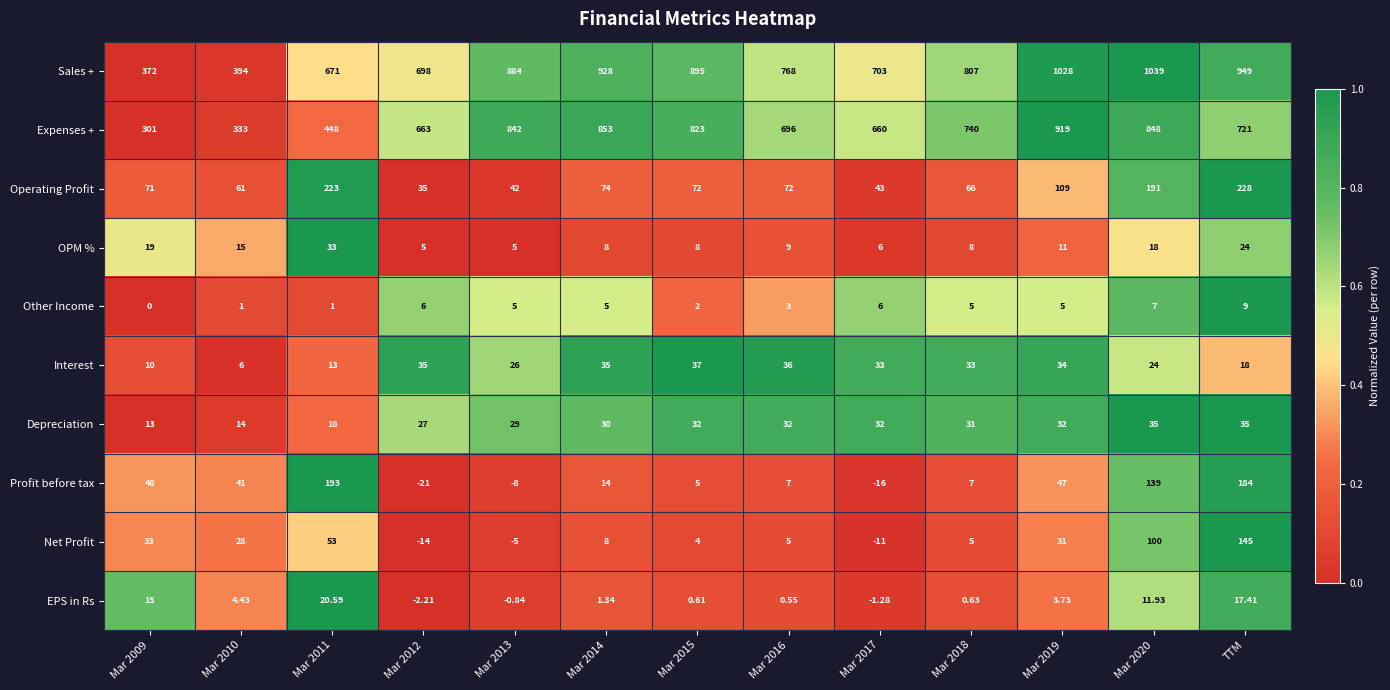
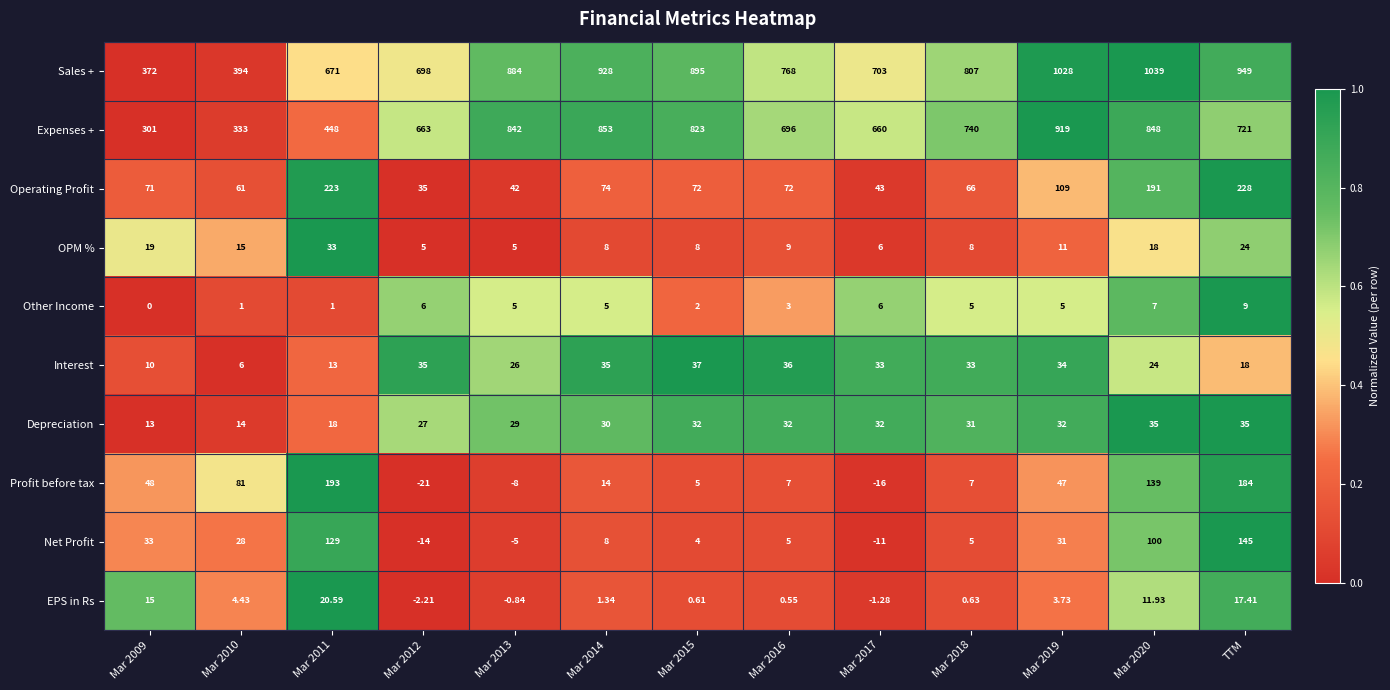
Profit before tax, Mar 2010: 41 -> 81
Net Profit, Mar 2011: 53 -> 129
